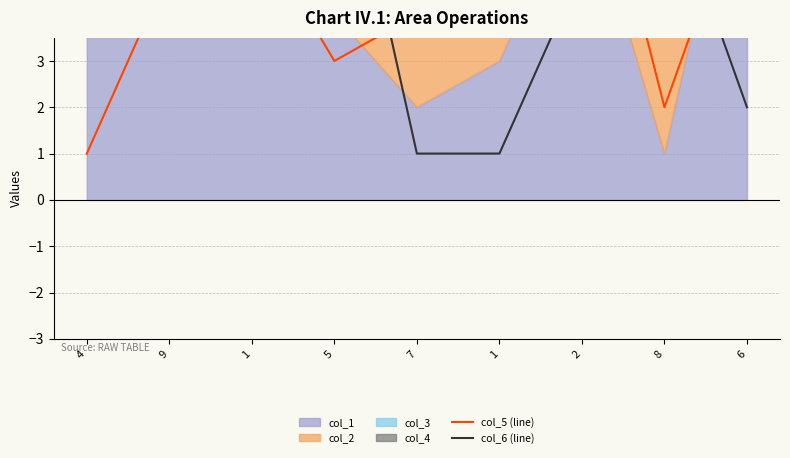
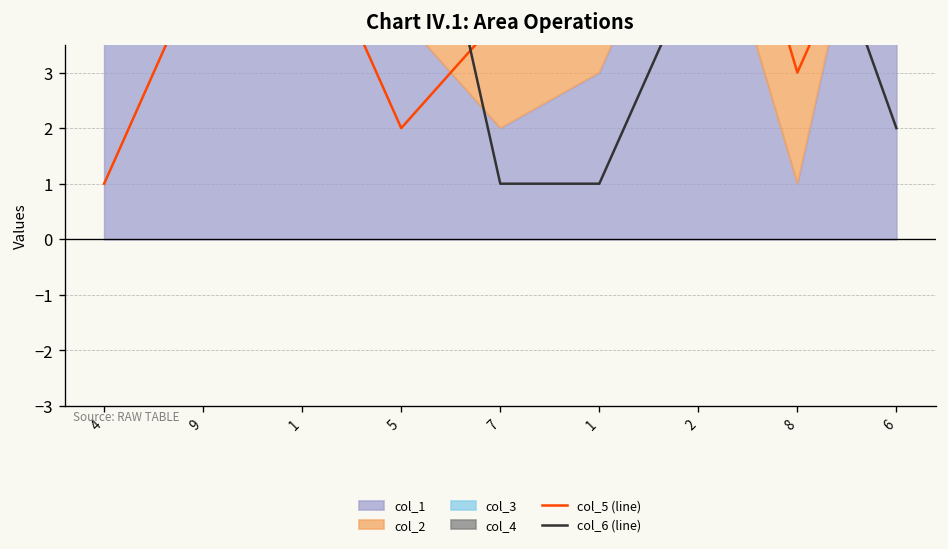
col_5 (line), 5: 3 -> 2
col_5 (line), 8: 2 -> 3
